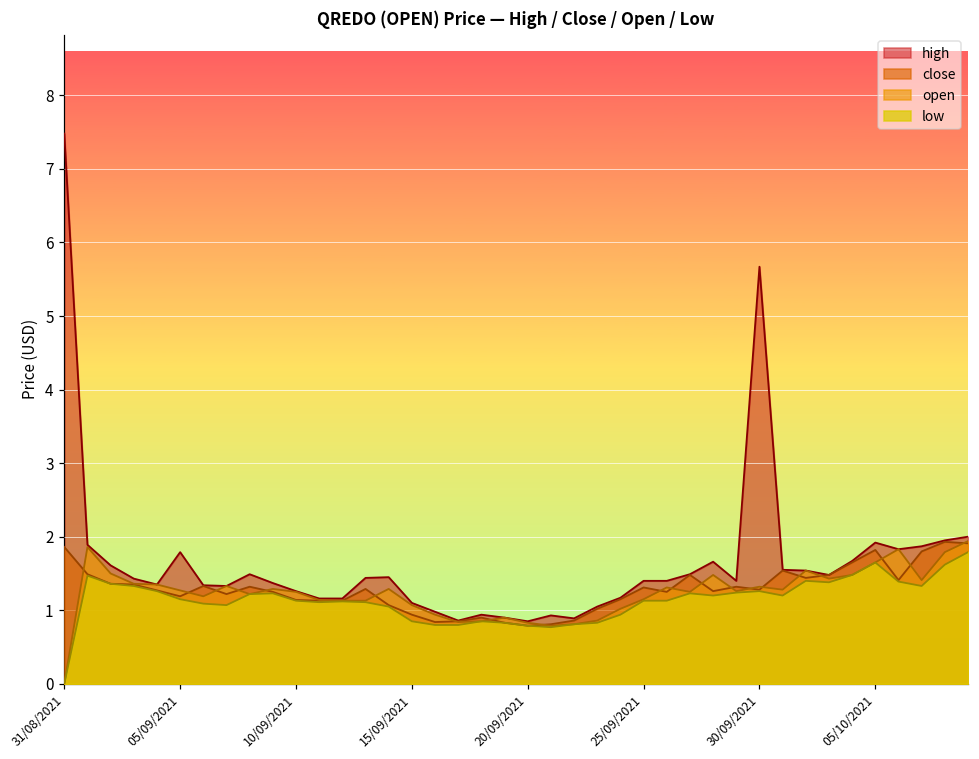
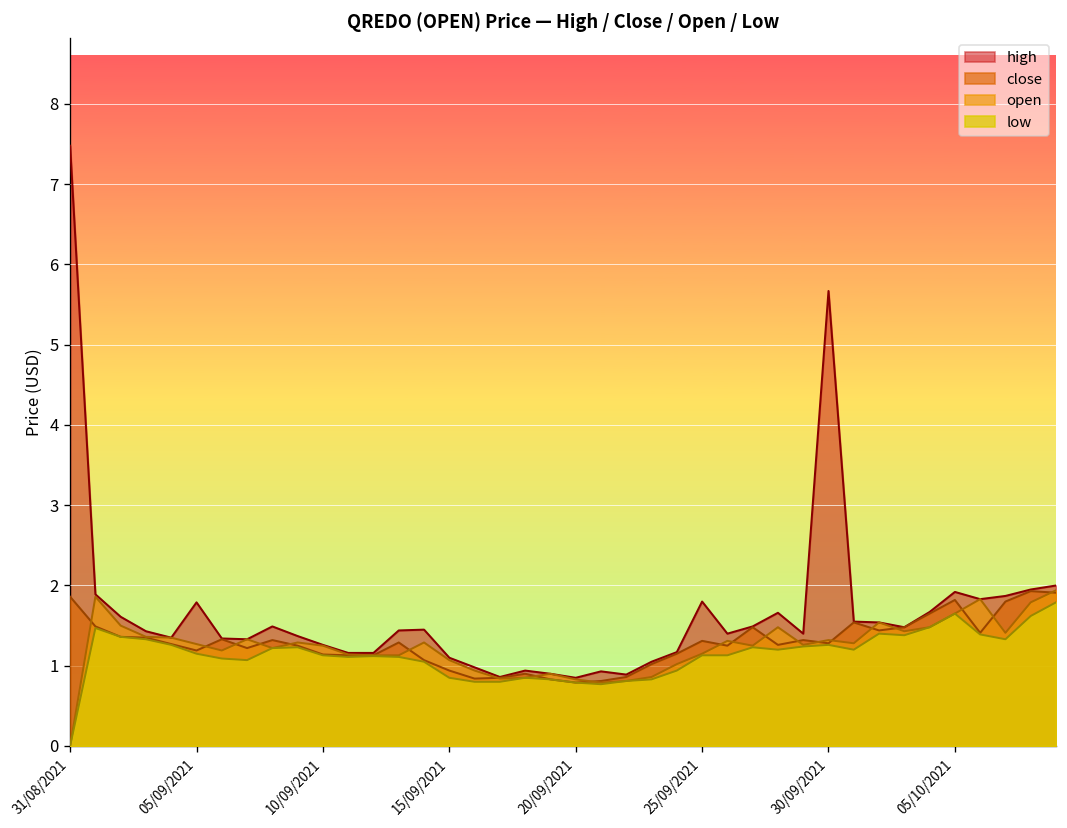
high, 25/09/2021: 1.4 -> 1.8
